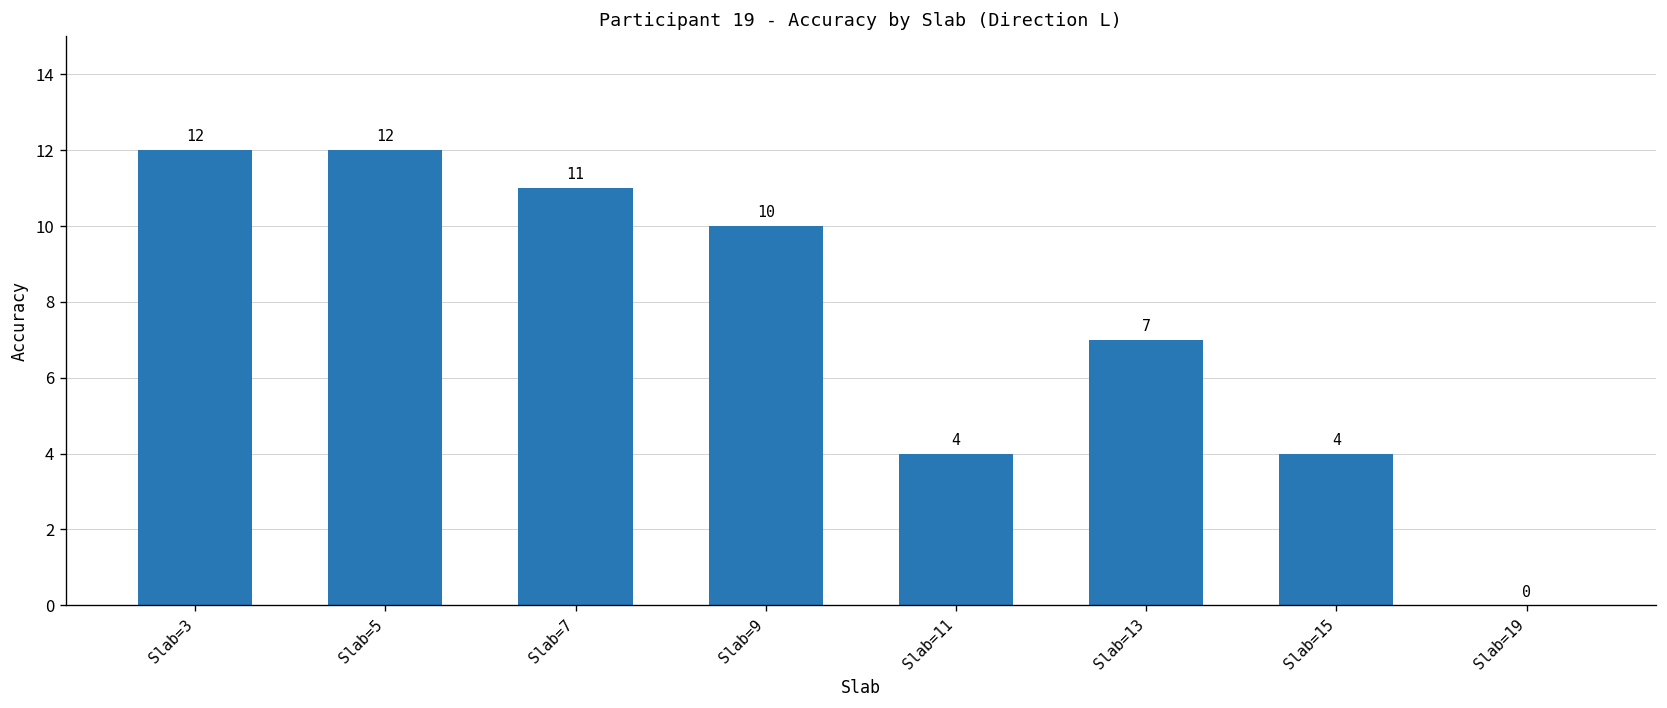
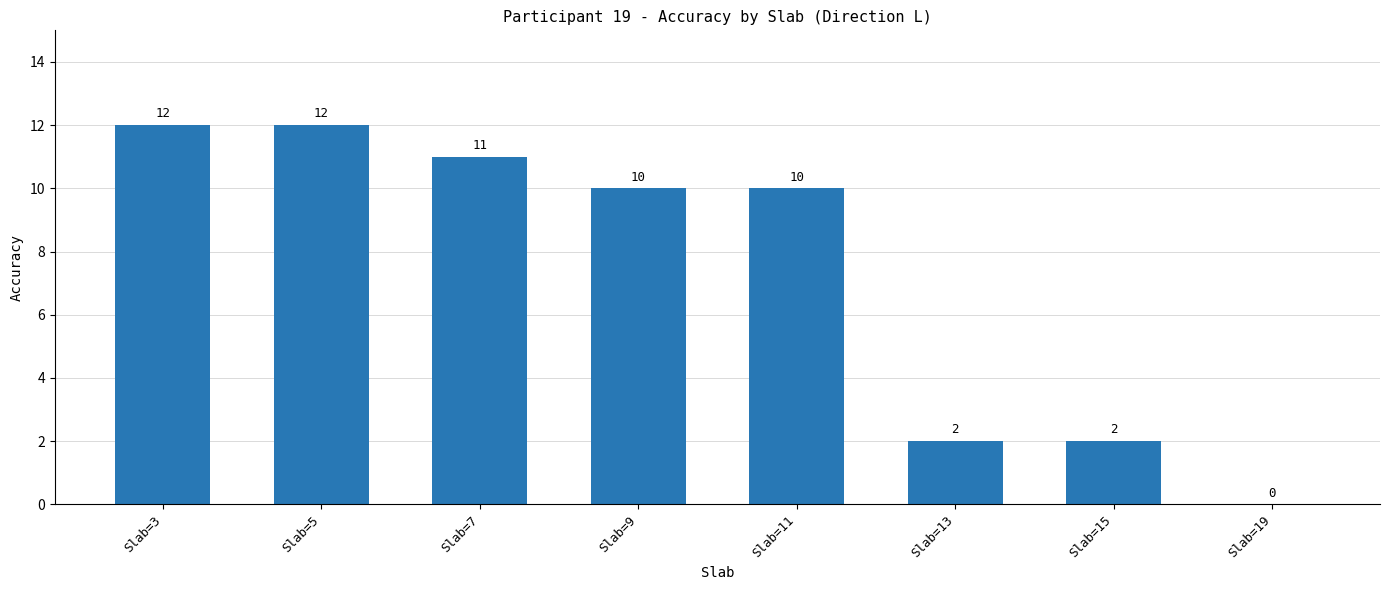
Slab=11: 4 -> 10
Slab=13: 7 -> 2
Slab=15: 4 -> 2
